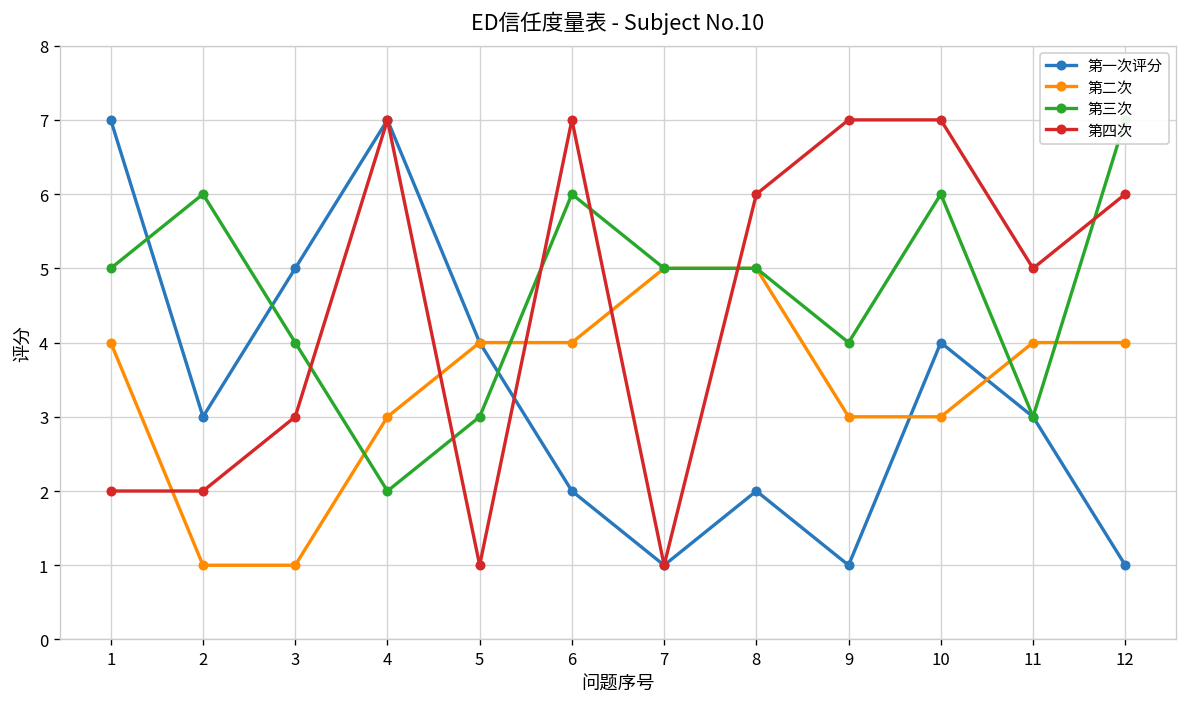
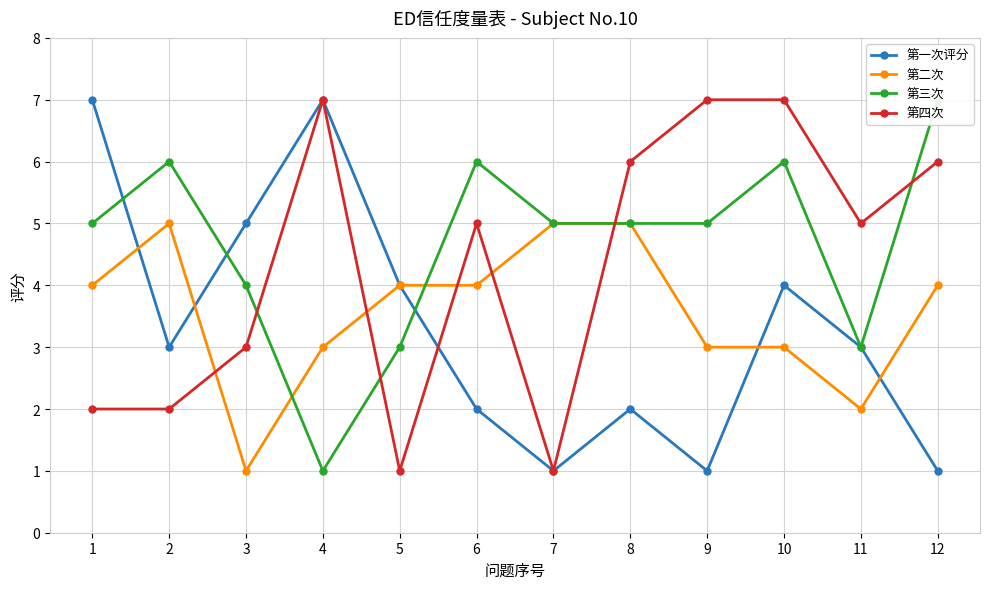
第二次, 2: 1 -> 5
第三次, 4: 2 -> 1
第四次, 6: 7 -> 5
第三次, 9: 4 -> 5
第二次, 11: 4 -> 2
